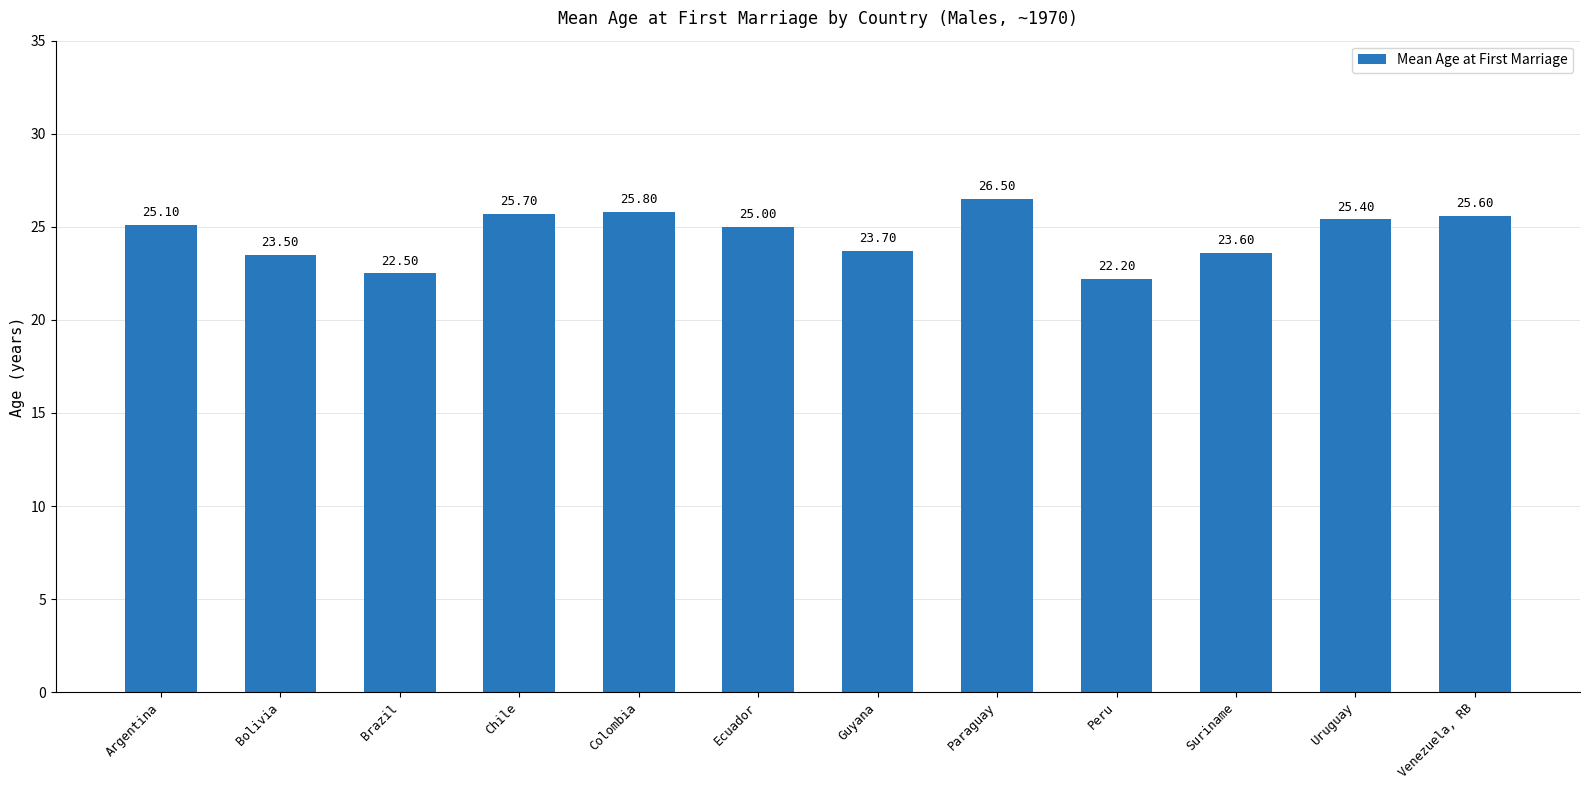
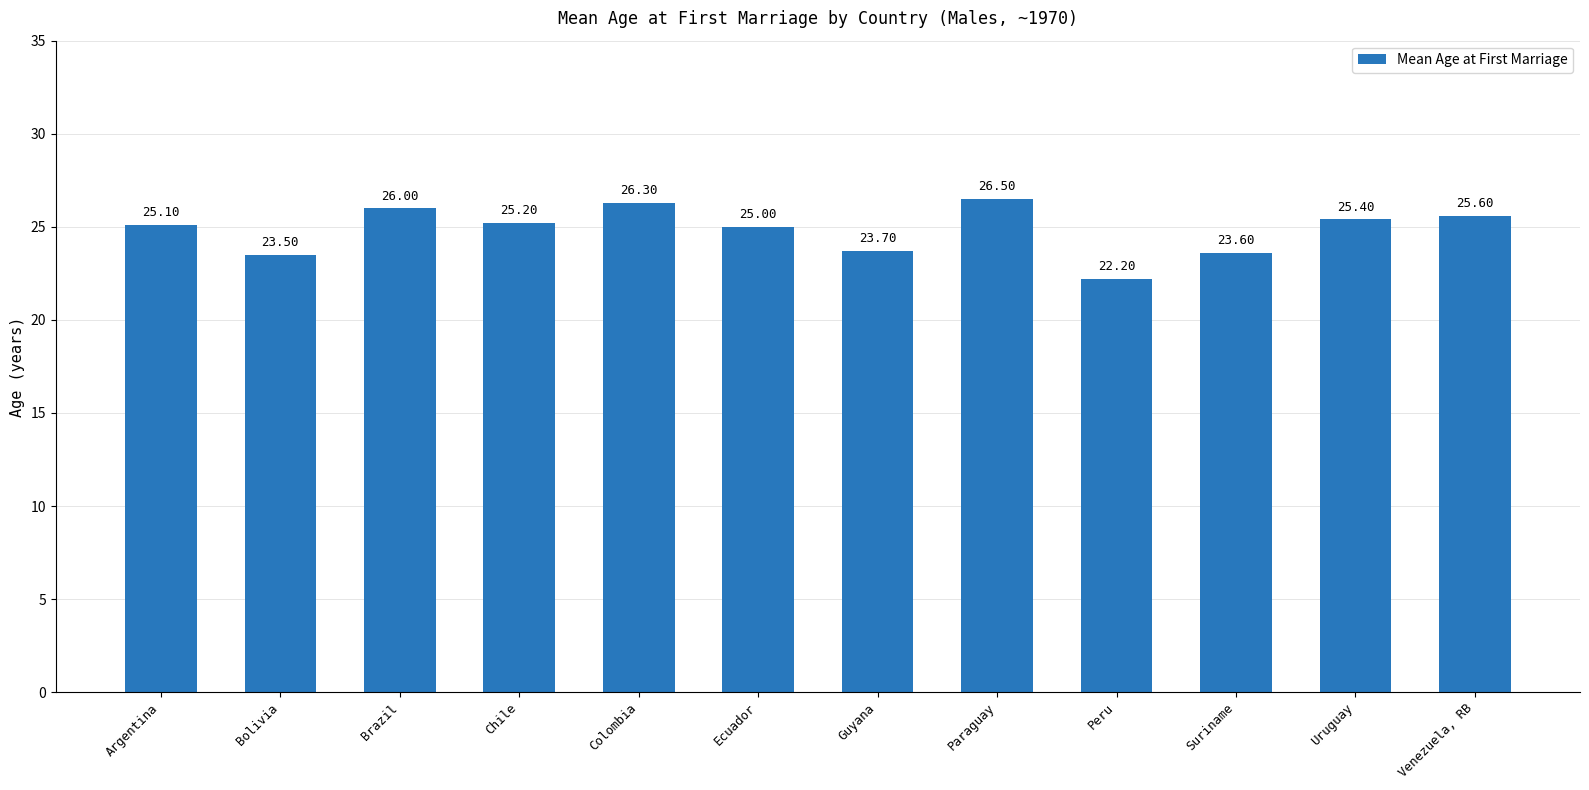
Brazil: 22.50 -> 26.00
Chile: 25.70 -> 25.20
Colombia: 25.80 -> 26.30
